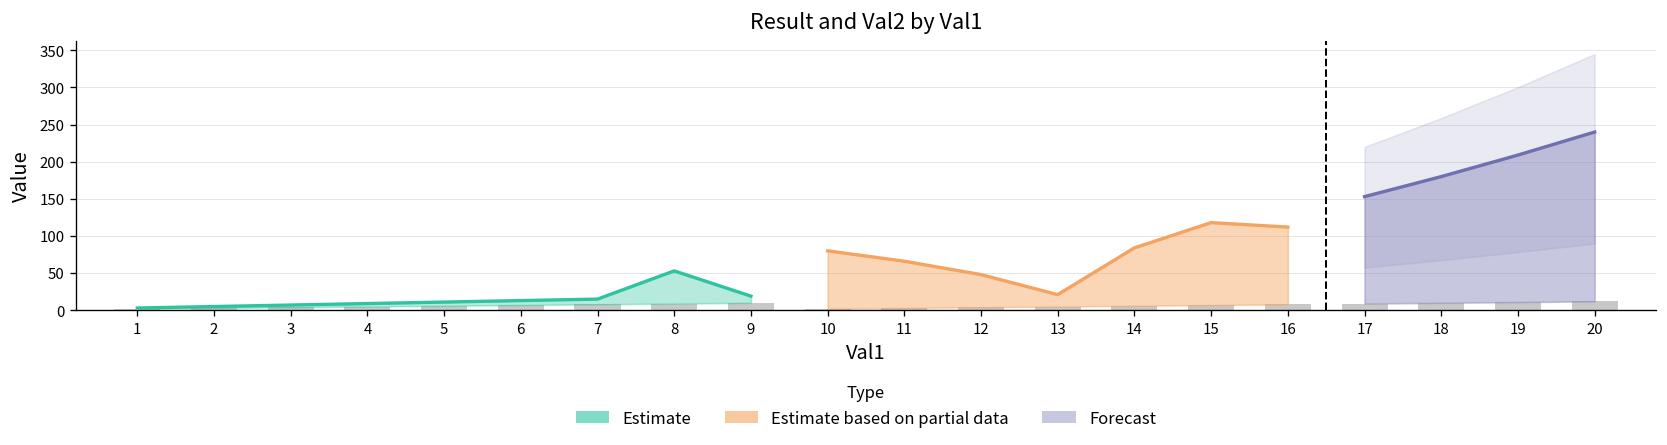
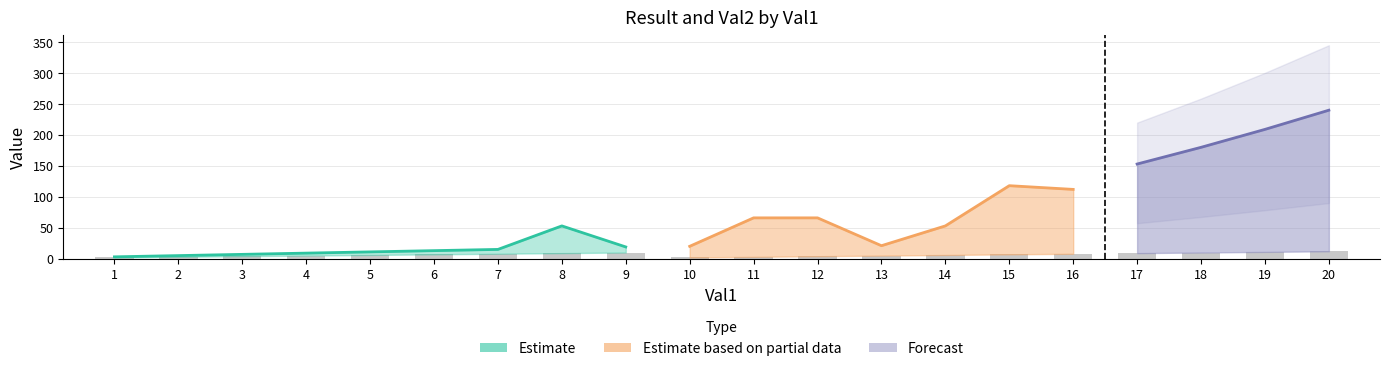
Estimate based on partial data, 10: 80 -> 20
Estimate based on partial data, 12: 50 -> 70
Estimate based on partial data, 14: 80 -> 50
